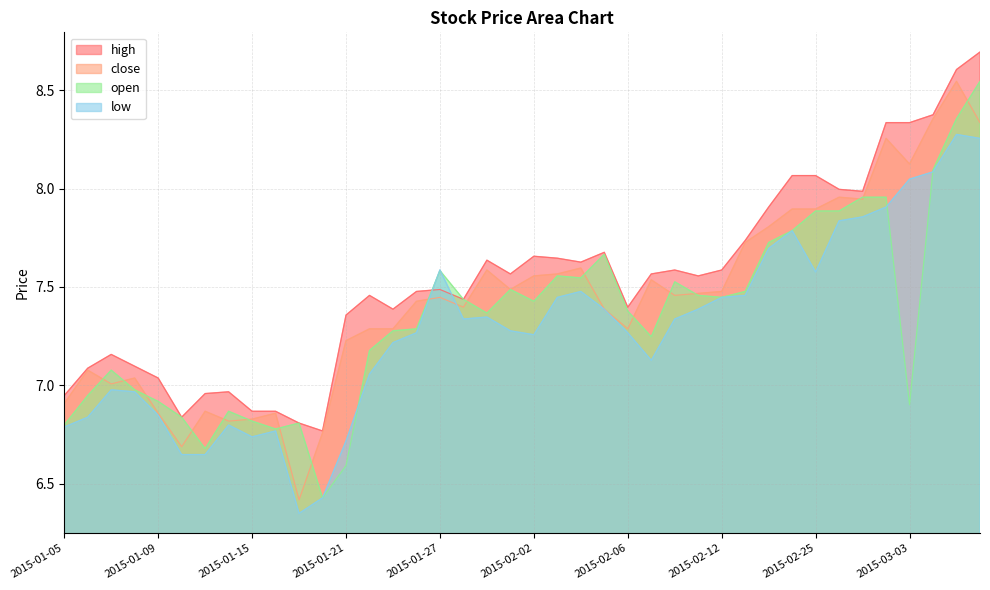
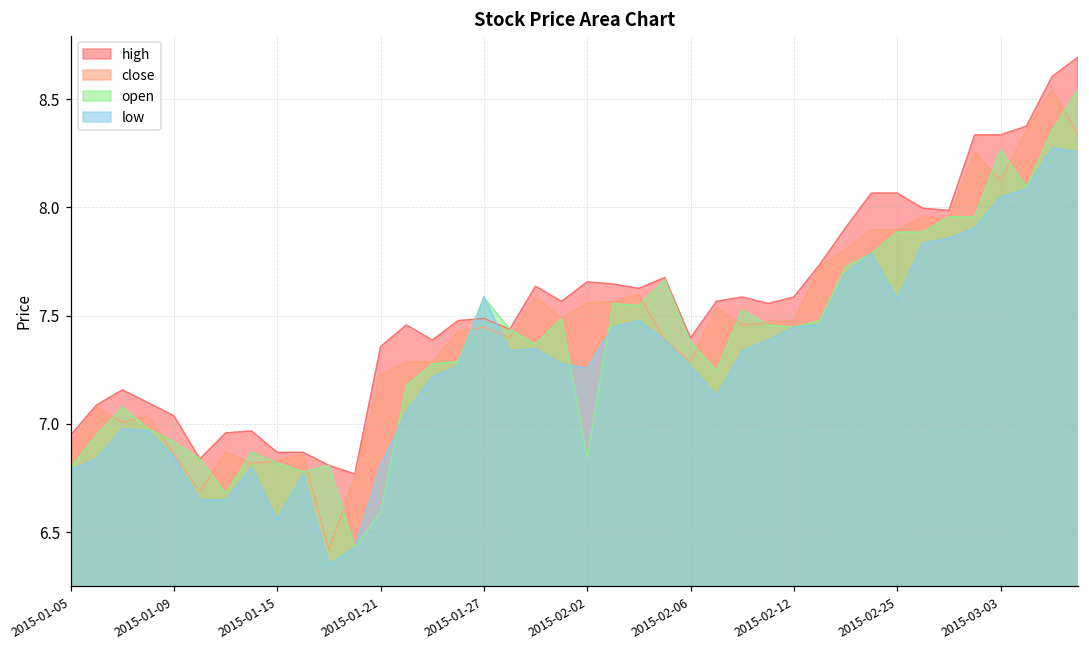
low, 2015-01-15: 6.74 -> 6.56
low, 2015-01-21: 6.72 -> 6.81
open, 2015-02-02: 7.43 -> 6.84
open, 2015-03-03: 6.90 -> 8.27
